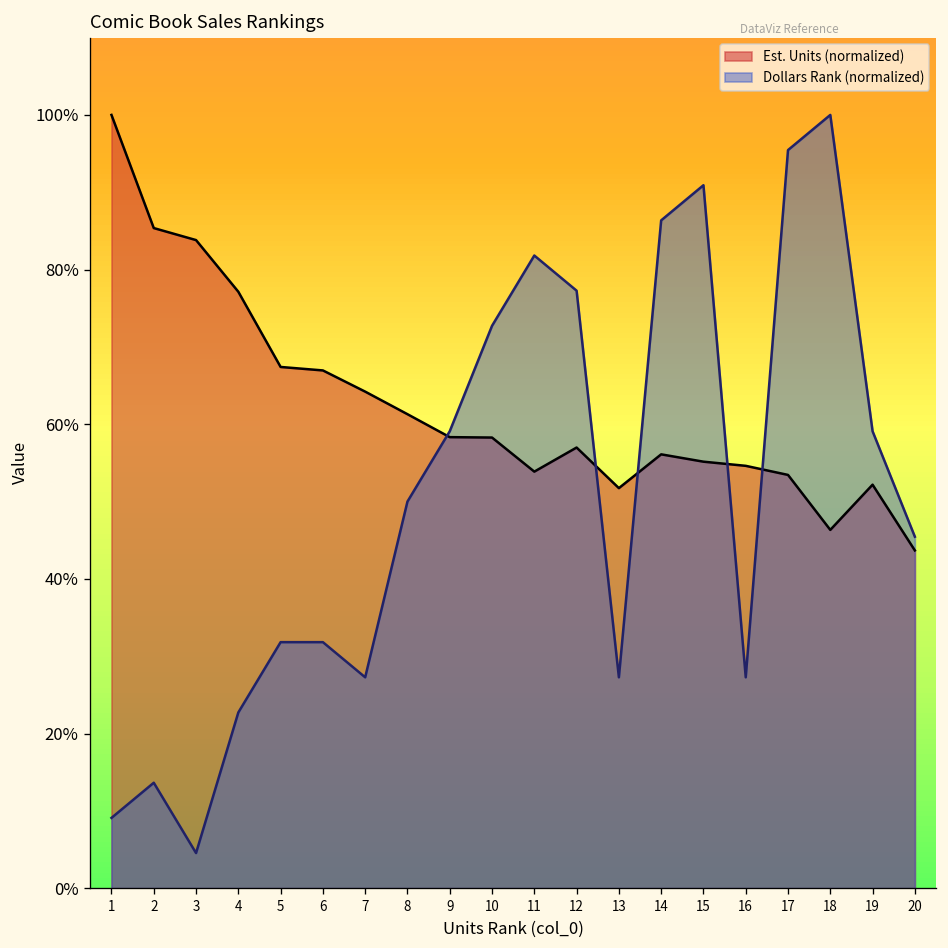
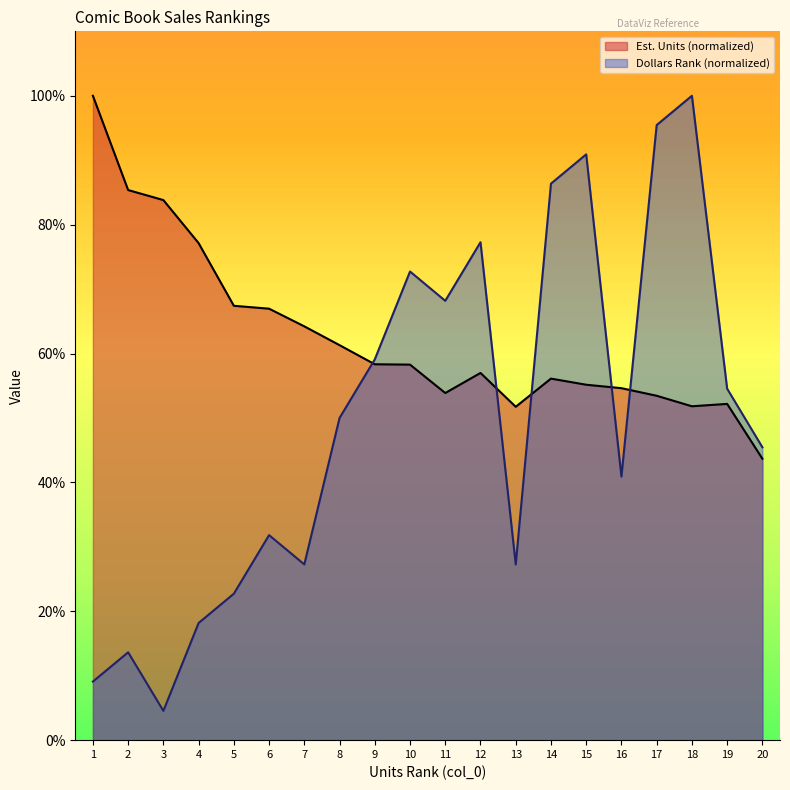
Dollars Rank (normalized), 4: 23% -> 18%
Dollars Rank (normalized), 5: 32% -> 23%
Dollars Rank (normalized), 11: 82% -> 68%
Dollars Rank (normalized), 16: 27% -> 41%
Est. Units (normalized), 18: 46% -> 52%
Dollars Rank (normalized), 19: 59% -> 55%
